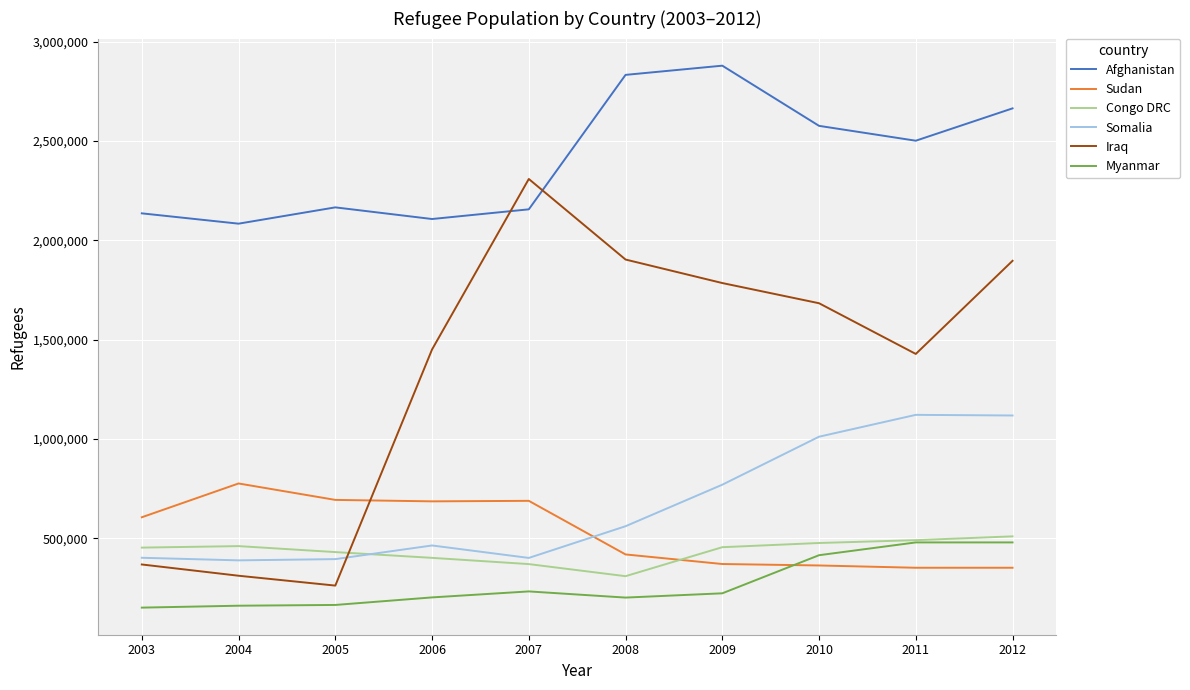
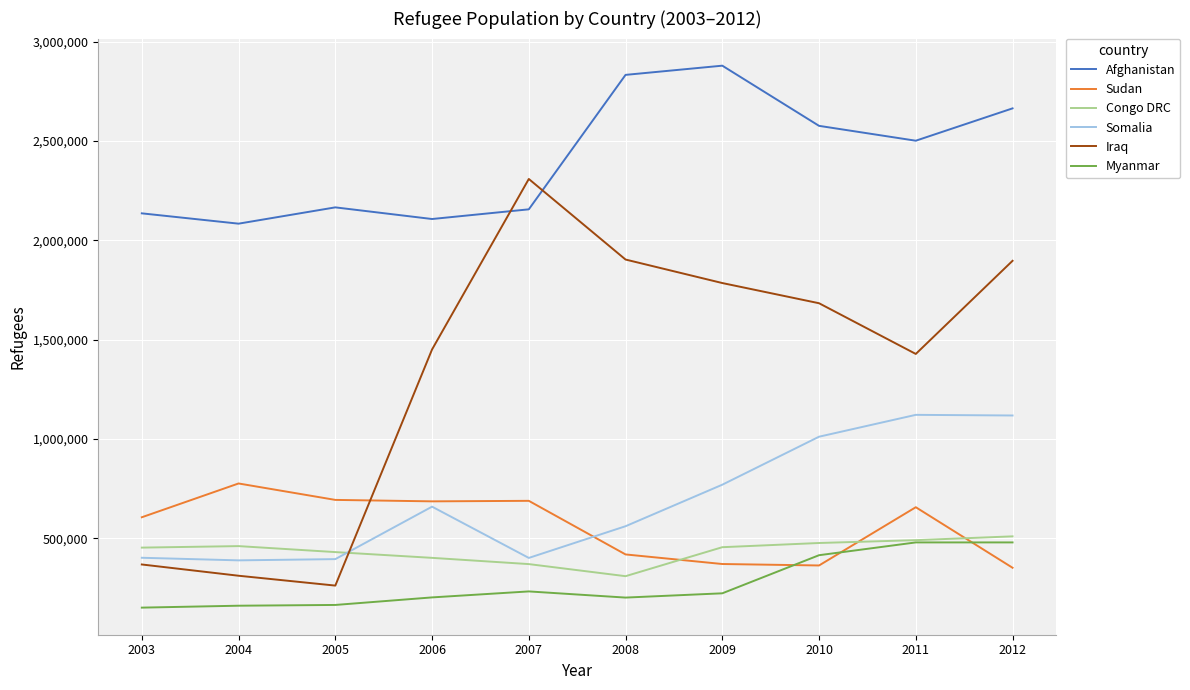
Somalia, 2006: 460,000 -> 660,000
Sudan, 2011: 350,000 -> 660,000
